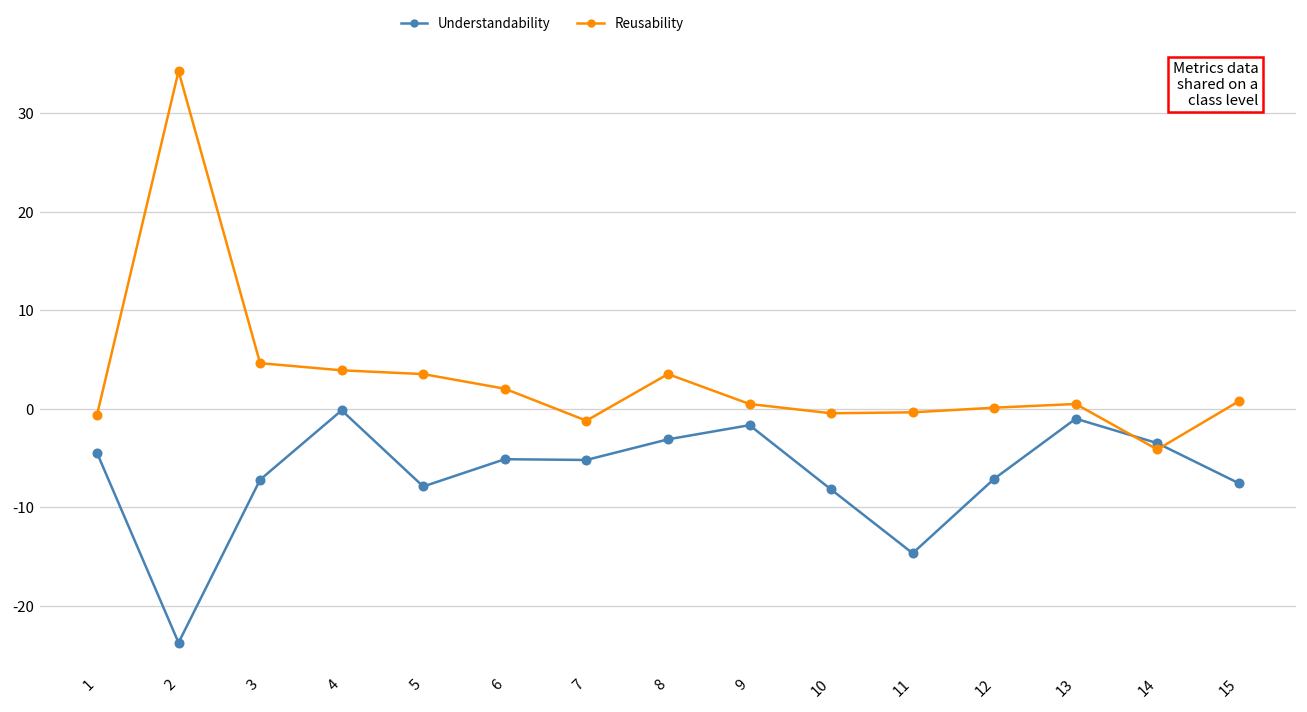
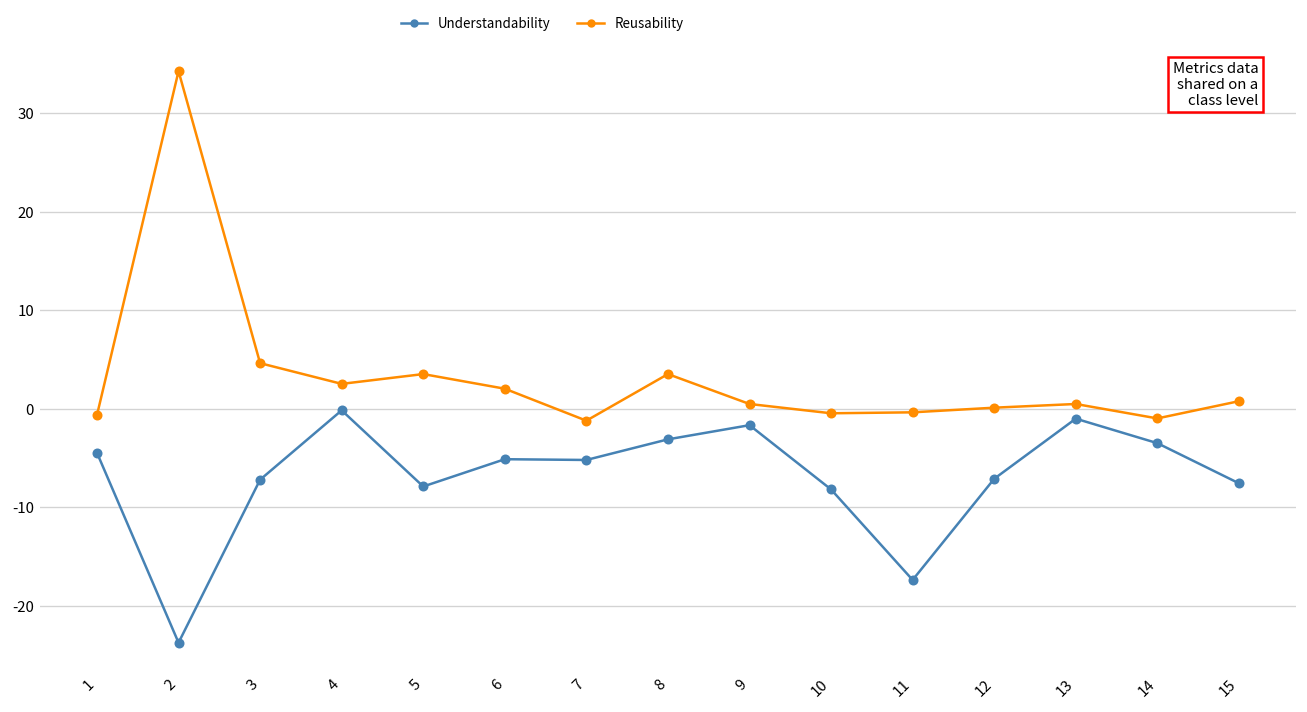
Reusability, 4: 4 -> 3
Understandability, 11: -15 -> -17
Reusability, 14: -4 -> -1
